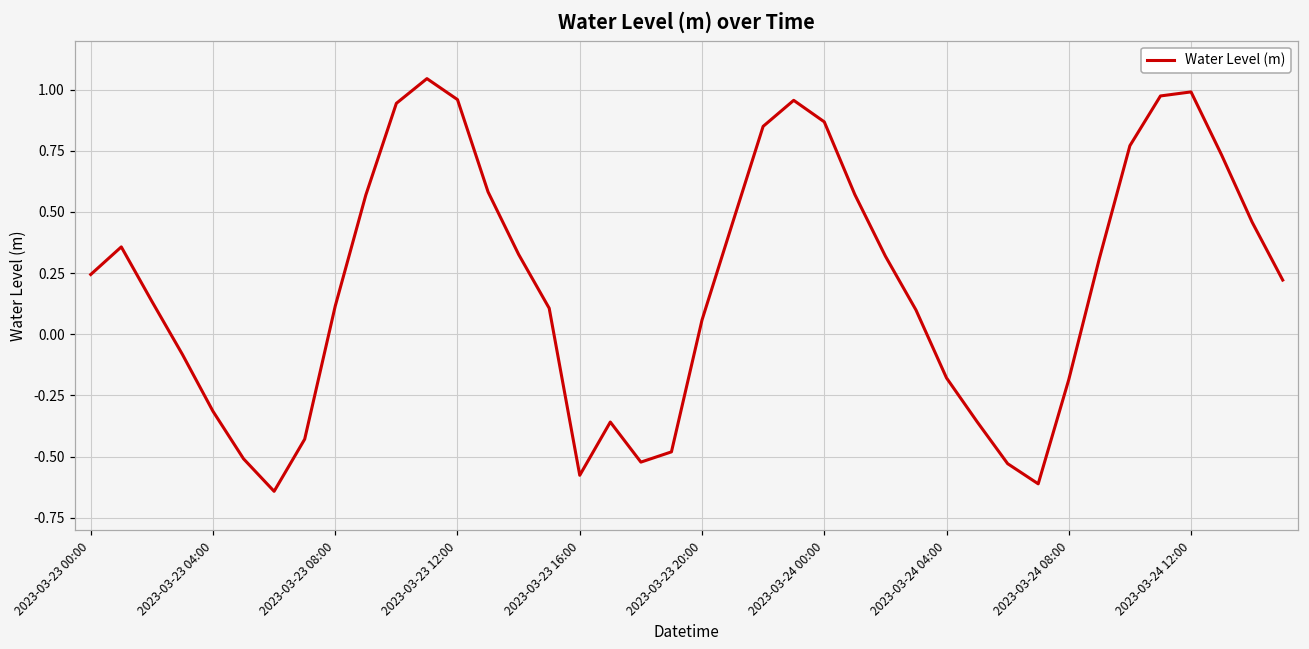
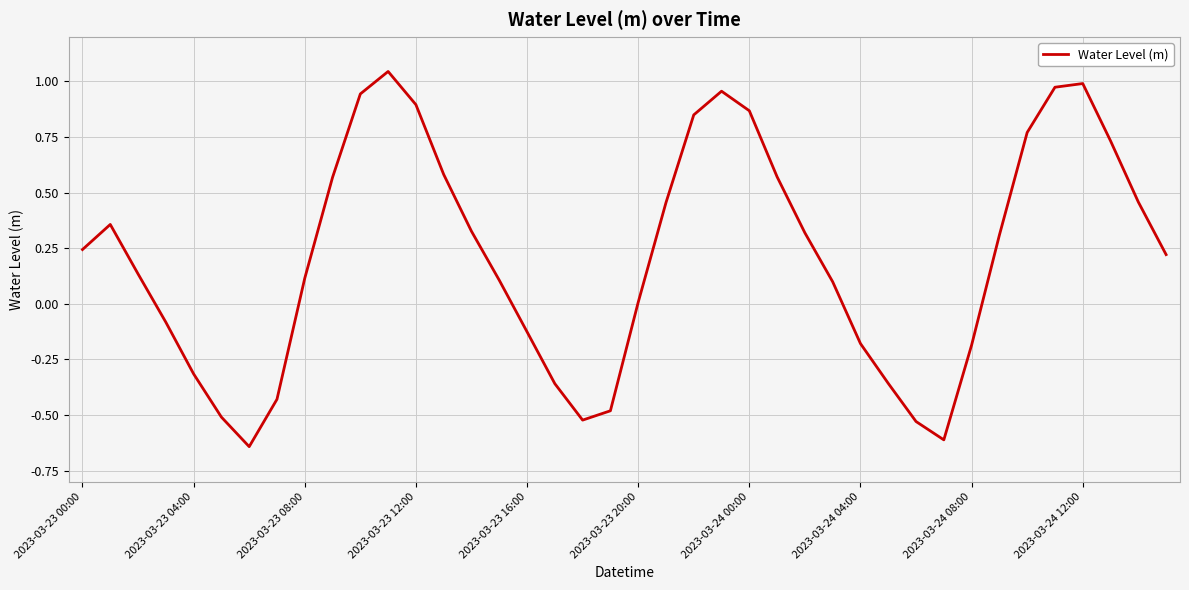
2023-03-23 12:00: 0.96 -> 0.90
2023-03-23 16:00: -0.58 -> -0.13
2023-03-23 20:00: 0.06 -> 0.01
